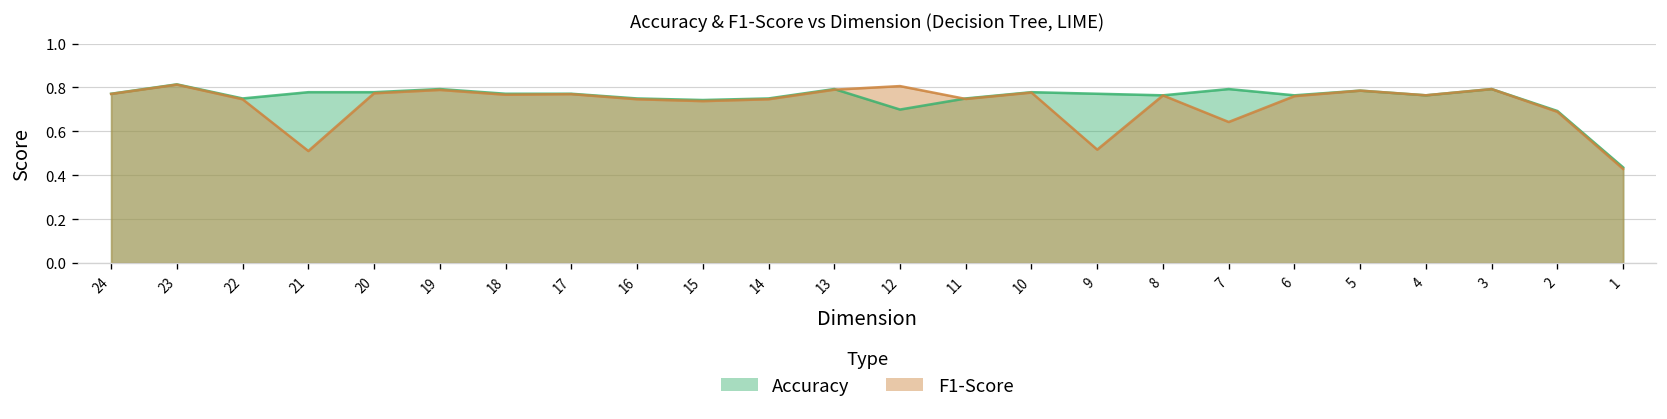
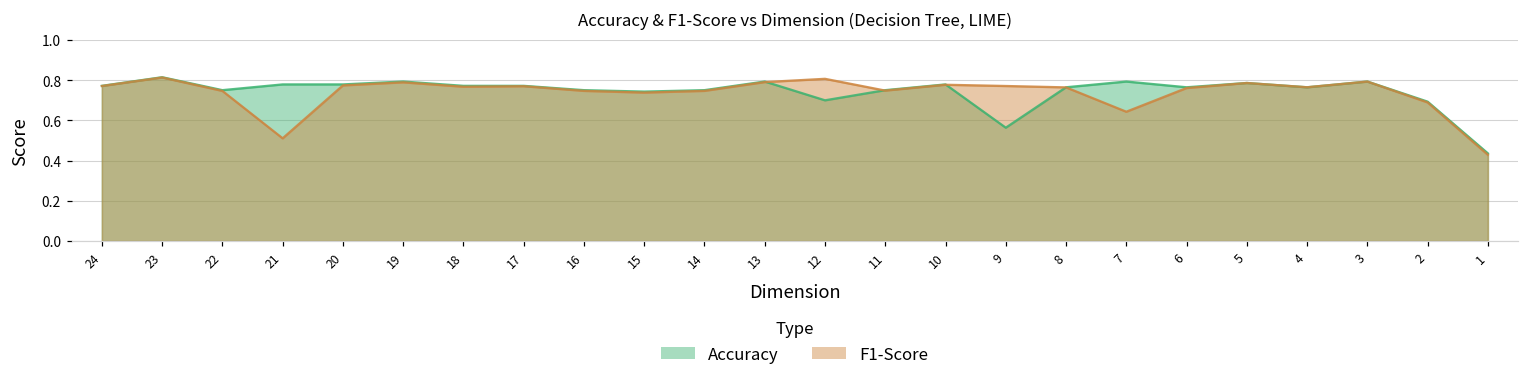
Accuracy, 9: 0.77 -> 0.56
F1-Score, 9: 0.52 -> 0.77
